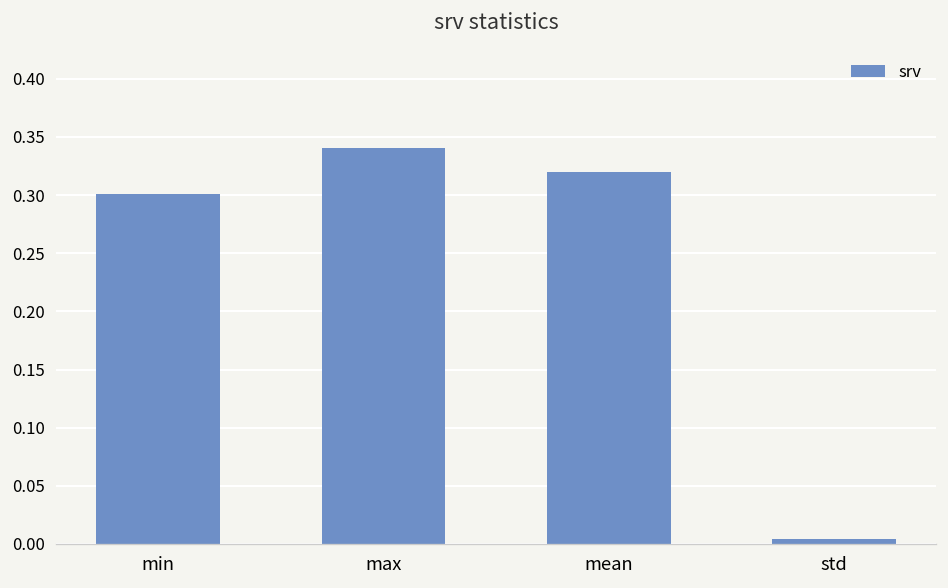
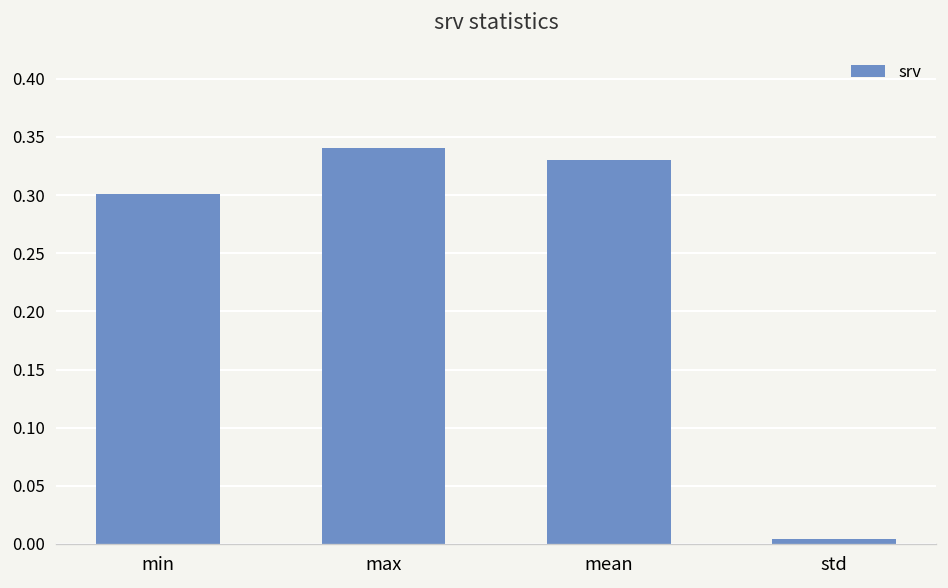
mean: 0.32 -> 0.33
